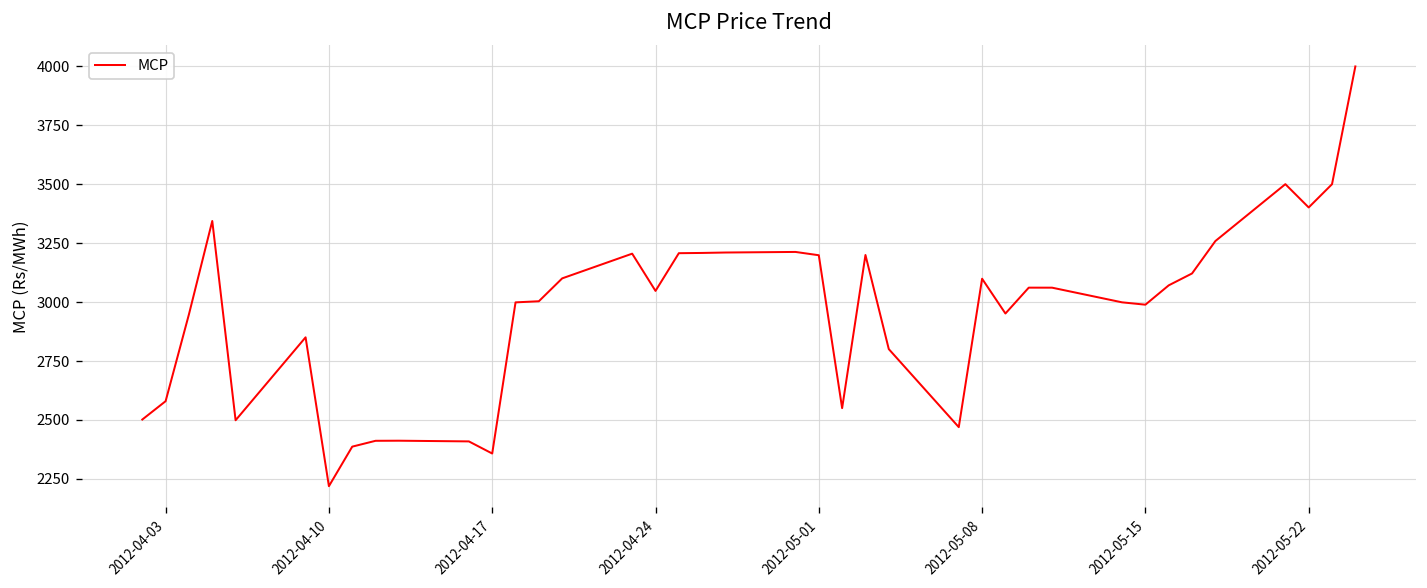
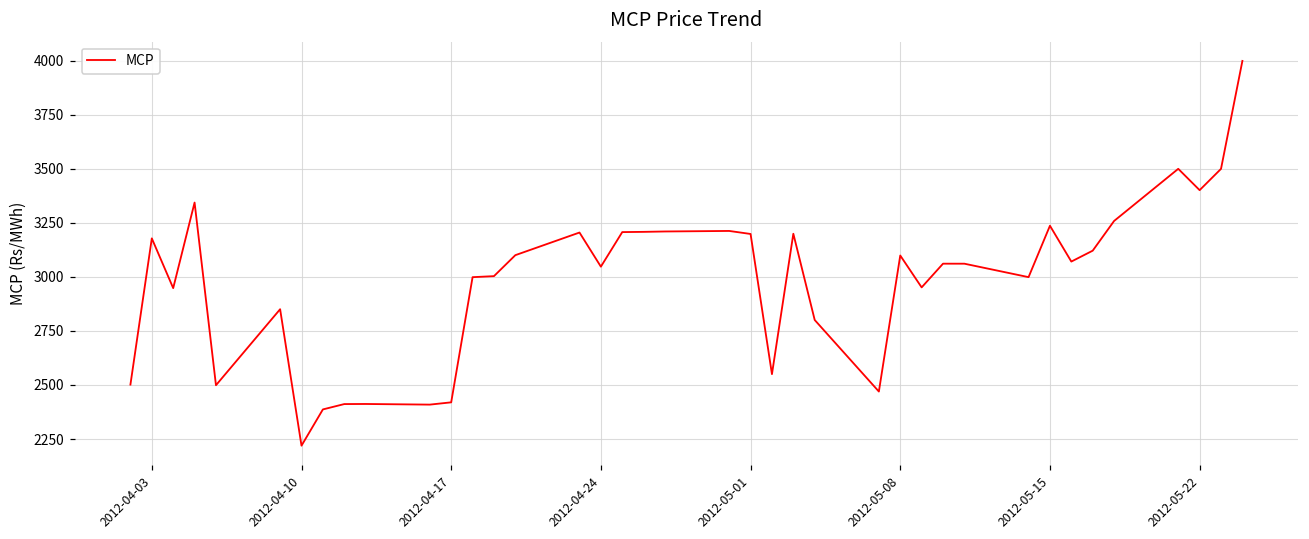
2012-04-03: 2580 -> 3180
2012-04-17: 2360 -> 2420
2012-05-15: 2990 -> 3240
